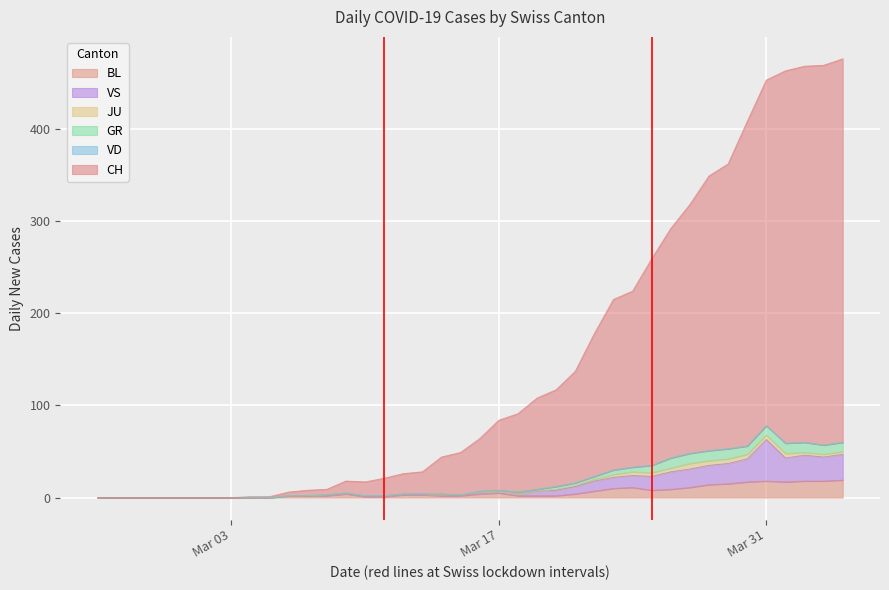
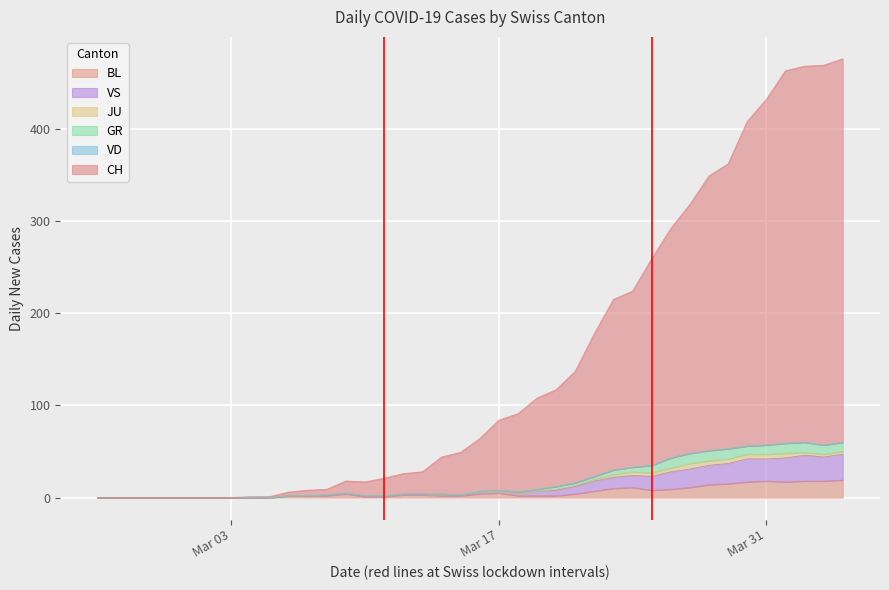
VS, Mar 31: 50 -> 20
